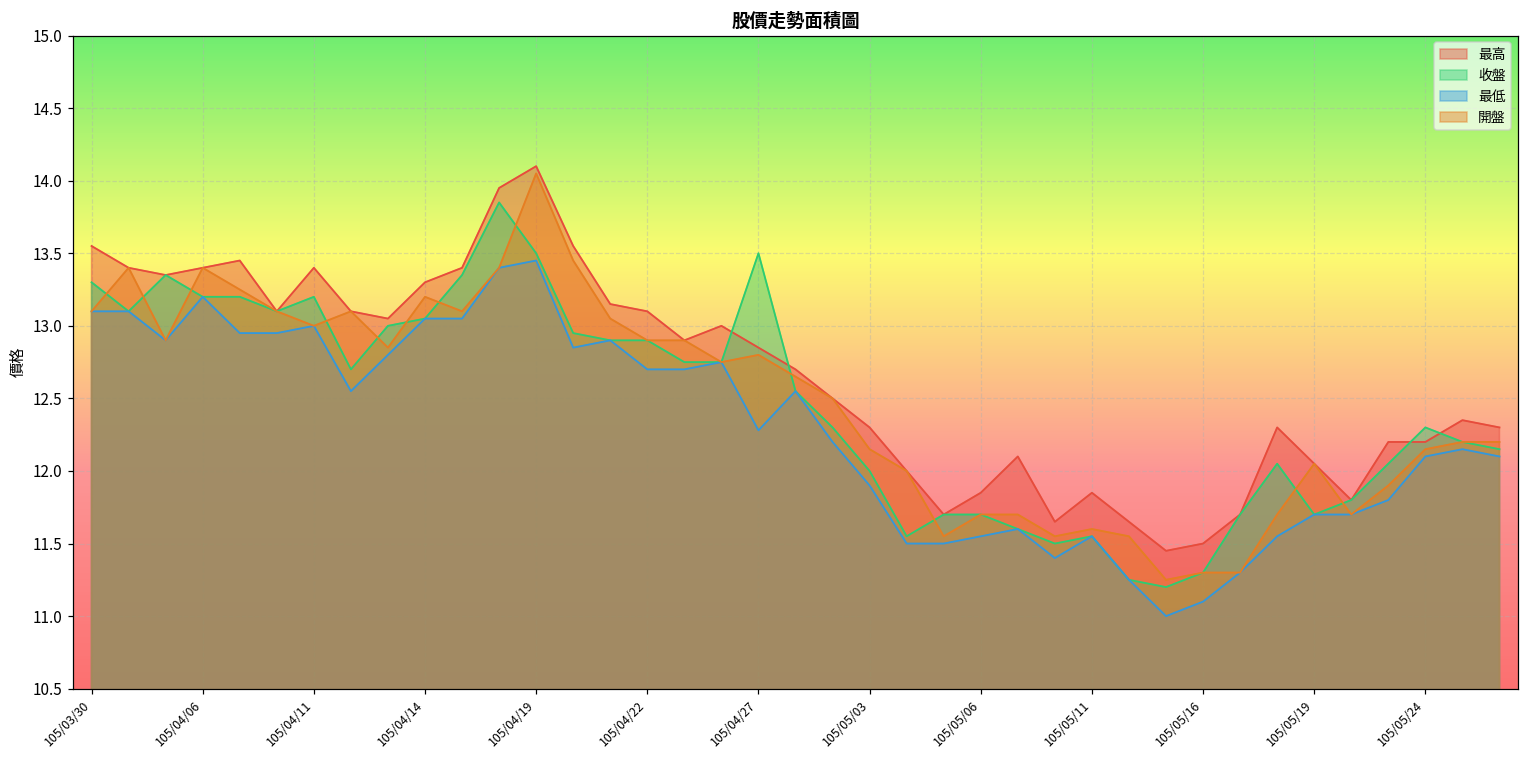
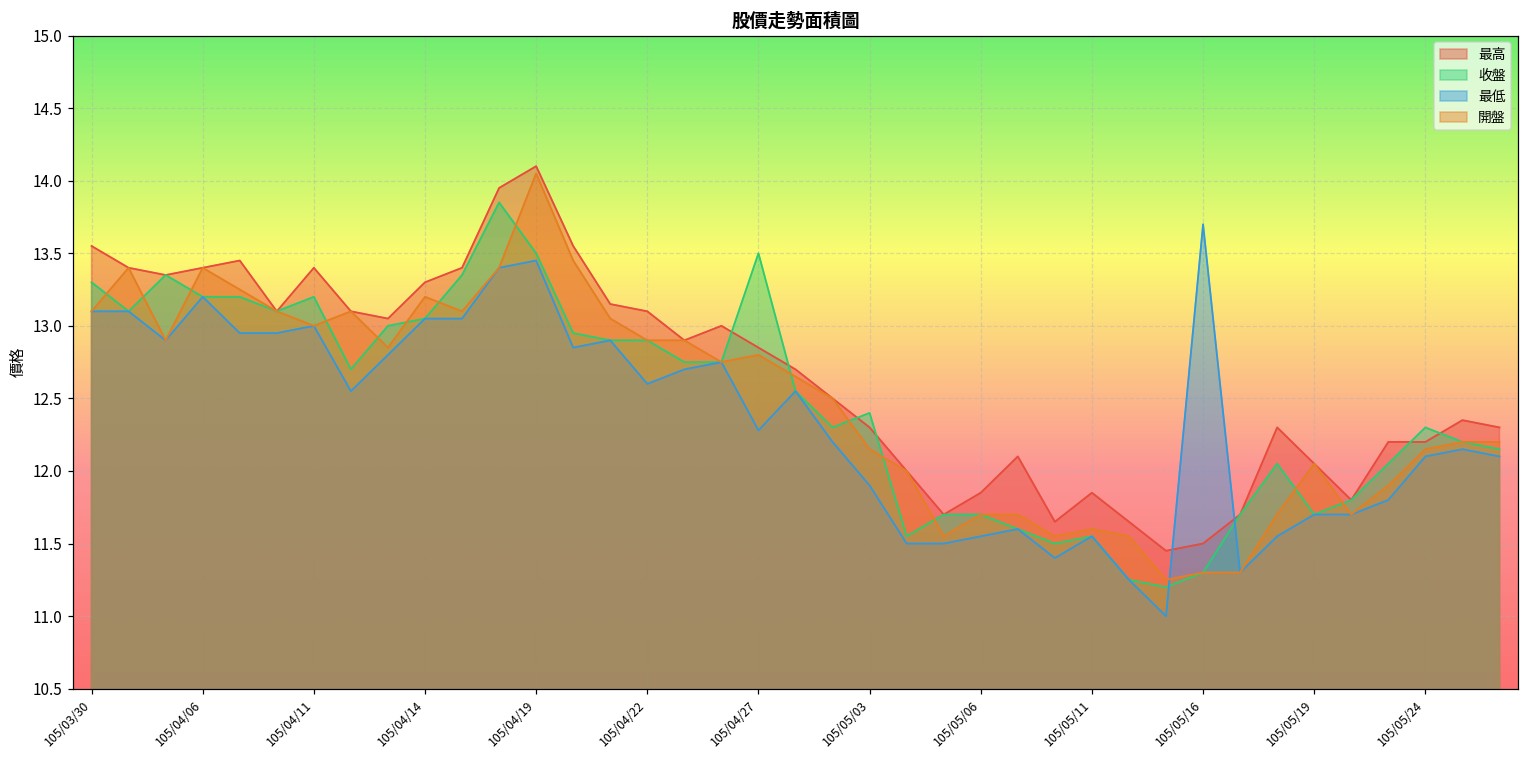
最低, 105/04/22: 12.7 -> 12.6
收盤, 105/05/03: 12.0 -> 12.4
最低, 105/05/16: 11.1 -> 13.7
